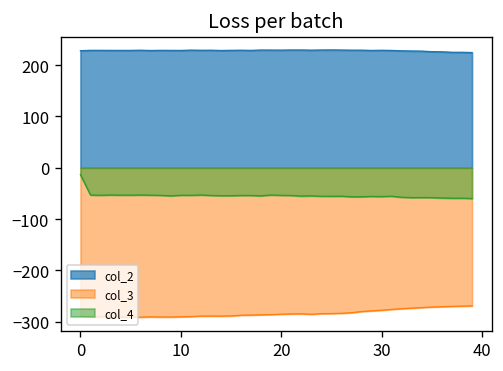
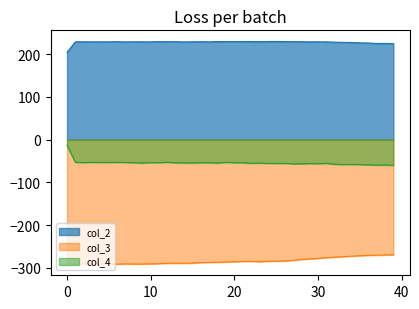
col_2, 0: 230 -> 200
